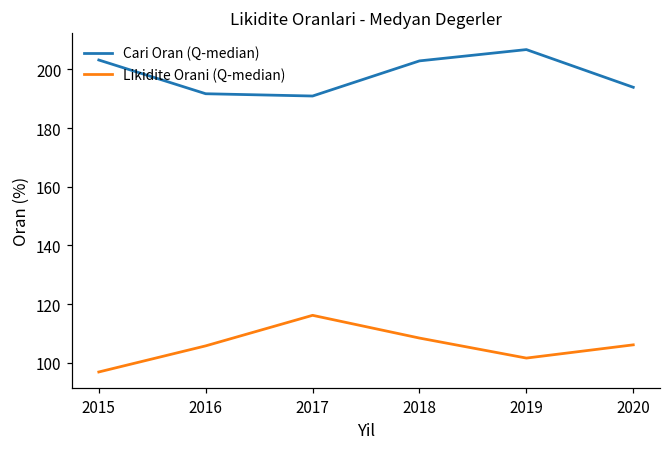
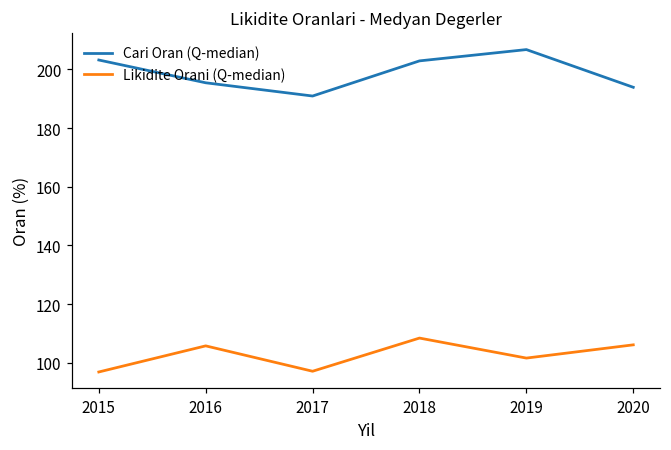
Cari Oran (Q-median), 2016: 192 -> 195
Likidite Orani (Q-median), 2017: 116 -> 97
